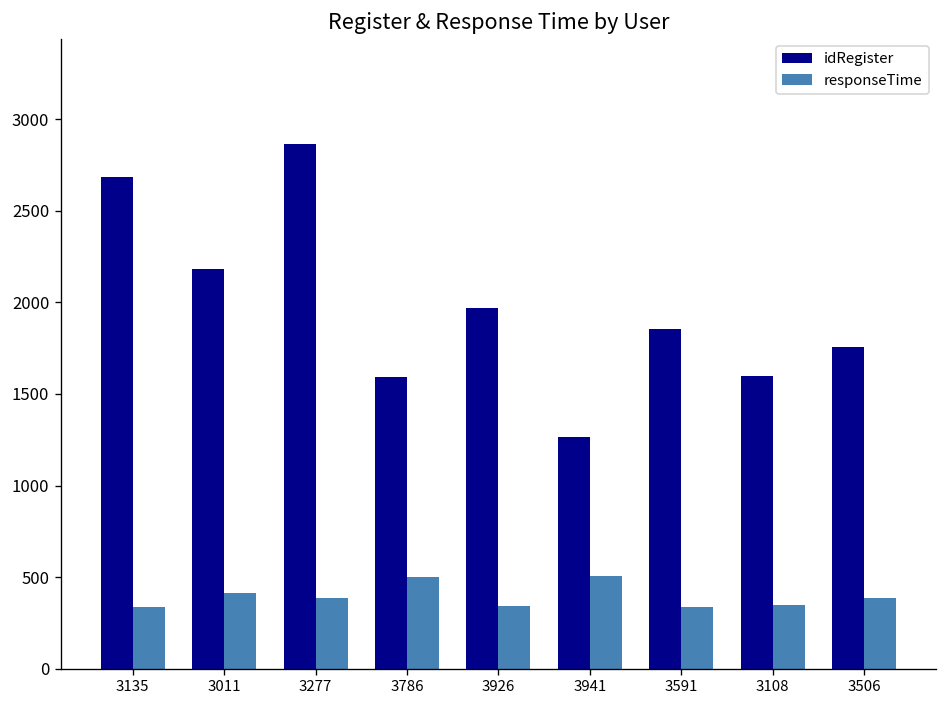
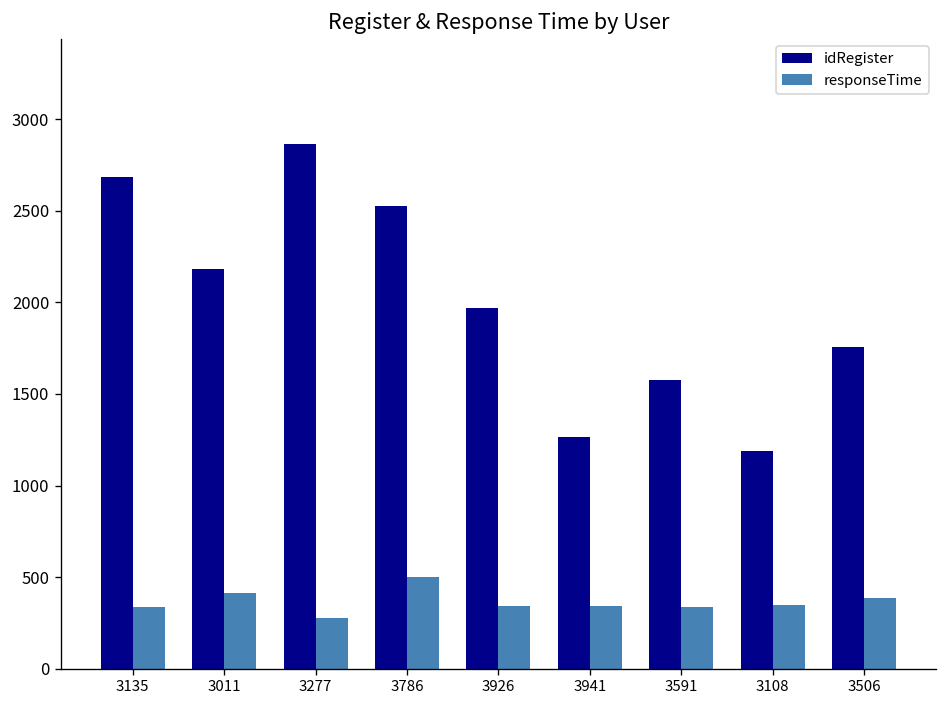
responseTime, 3277: 380 -> 280
idRegister, 3786: 1590 -> 2530
responseTime, 3941: 510 -> 340
idRegister, 3591: 1860 -> 1580
idRegister, 3108: 1600 -> 1190
